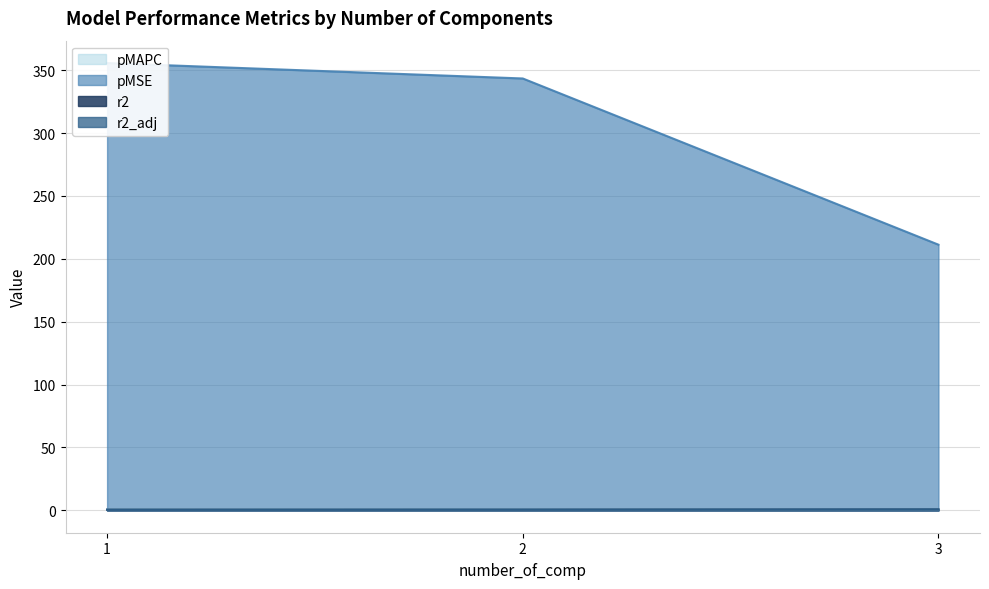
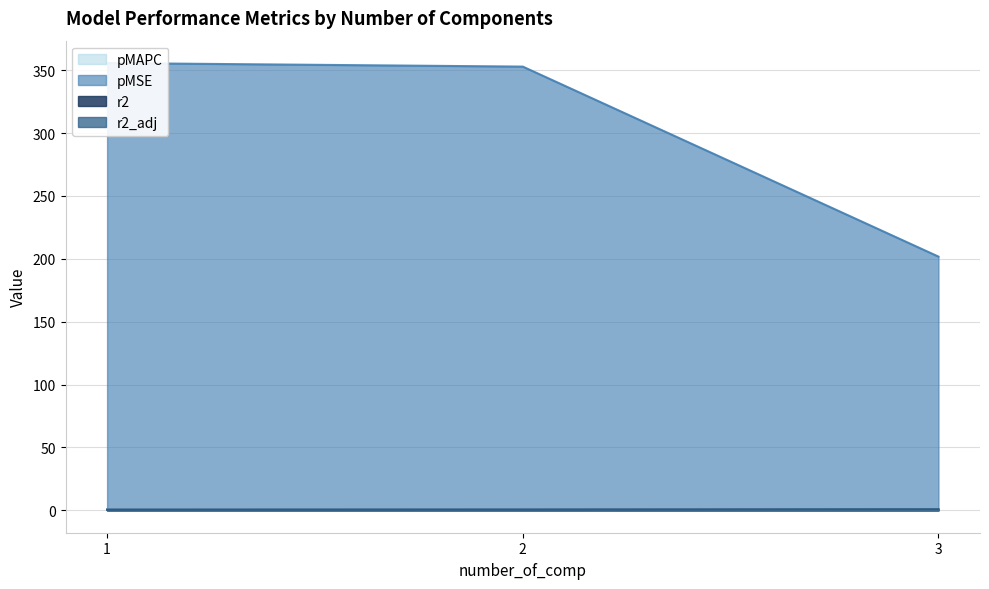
pMSE, 2: 343 -> 353
pMSE, 3: 211 -> 202
